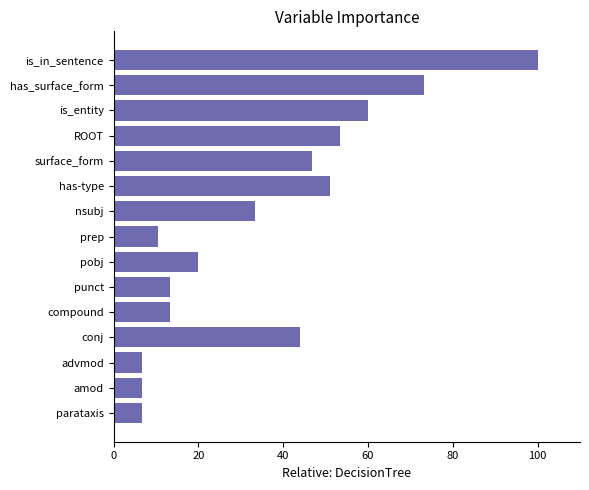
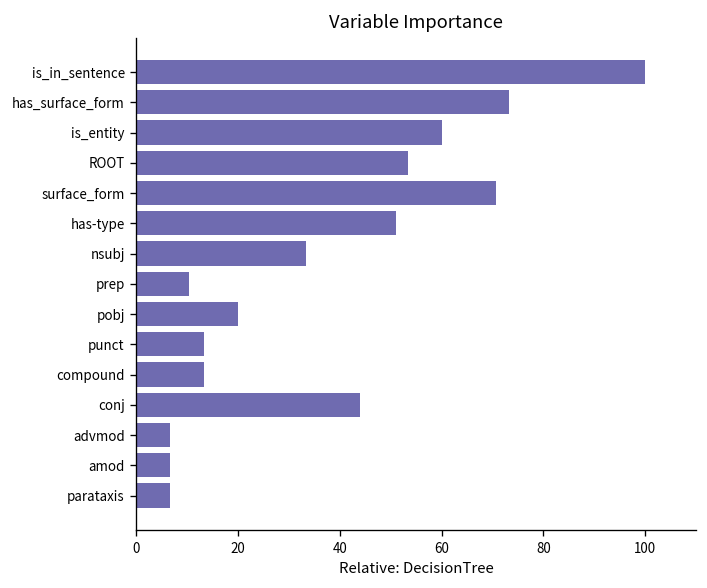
surface_form: 47 -> 71
